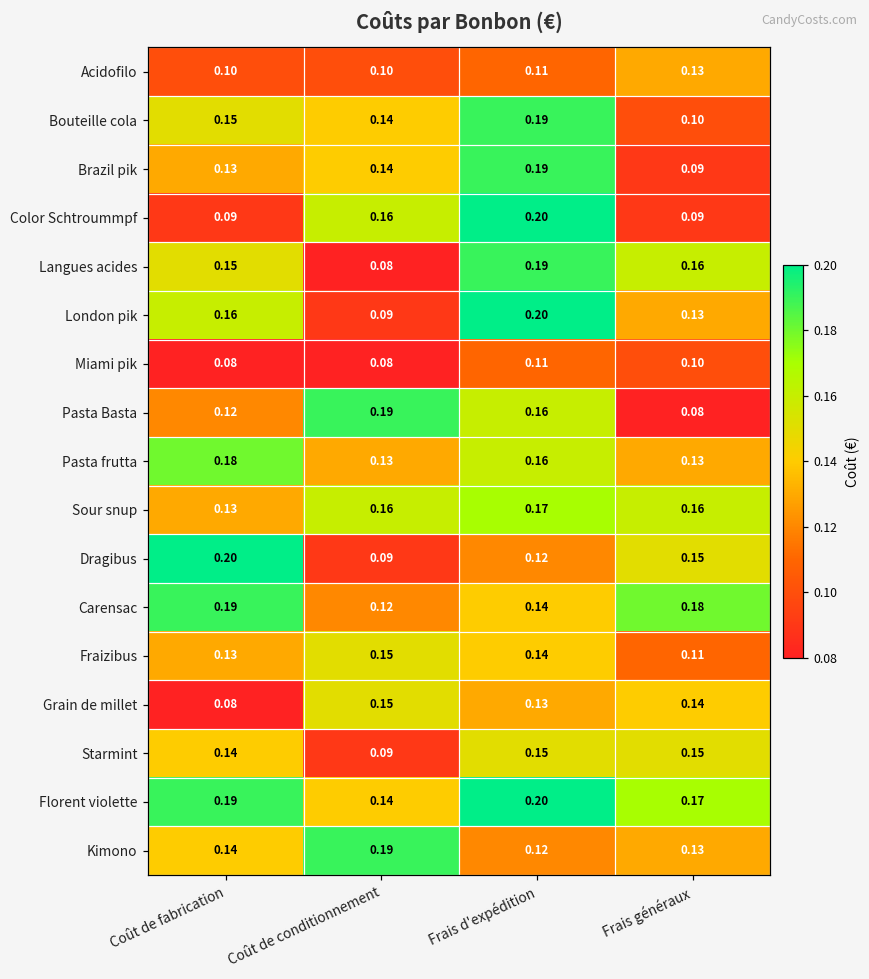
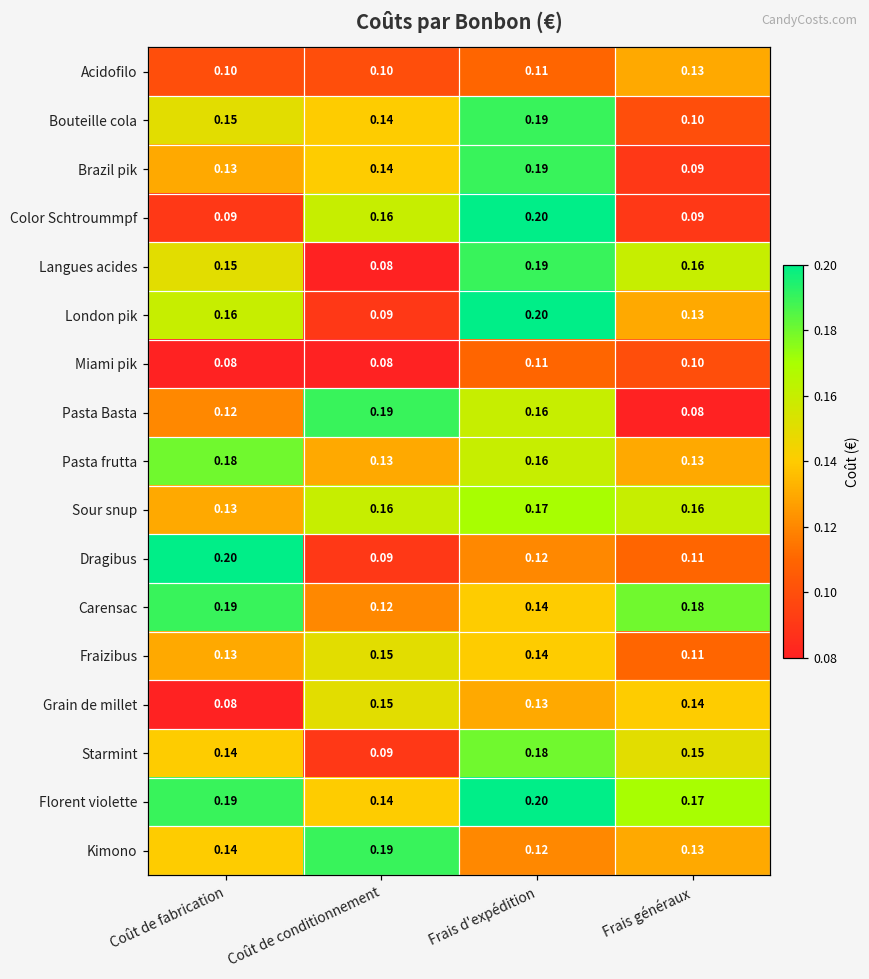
Dragibus, Frais généraux: 0.15 -> 0.11
Starmint, Frais d'expédition: 0.15 -> 0.18
